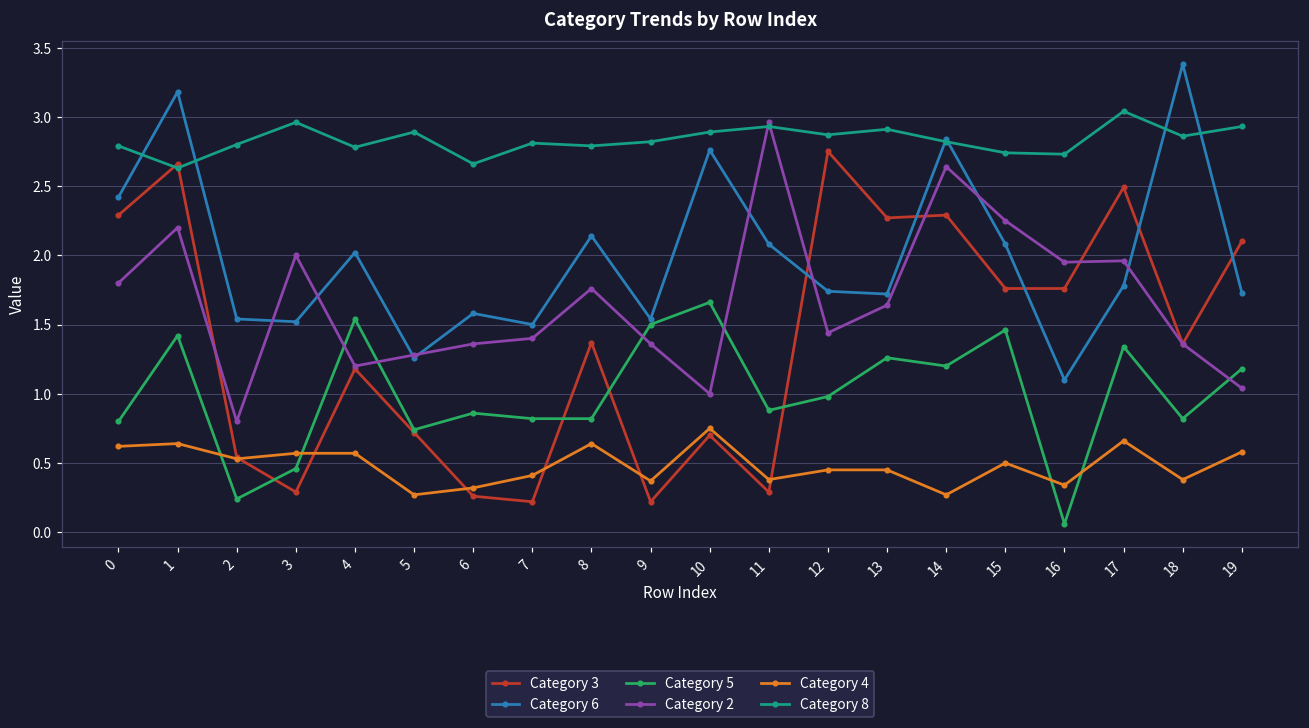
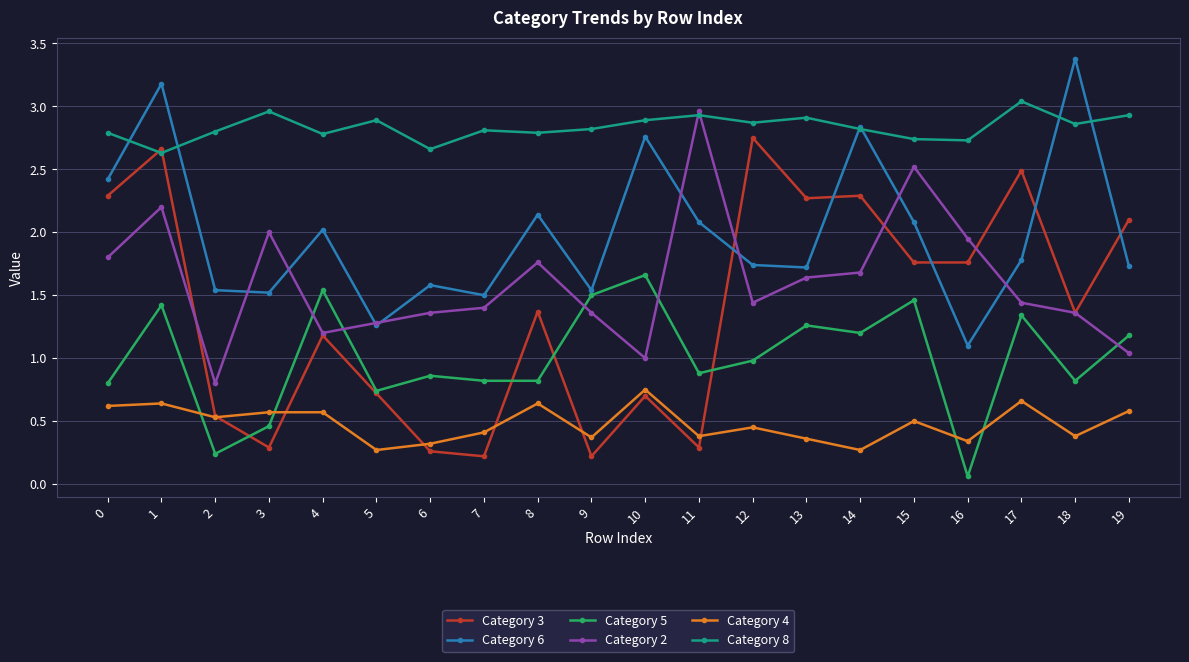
Category 4, 13: 0.45 -> 0.36
Category 2, 14: 2.64 -> 1.68
Category 2, 15: 2.25 -> 2.52
Category 2, 17: 1.96 -> 1.44
